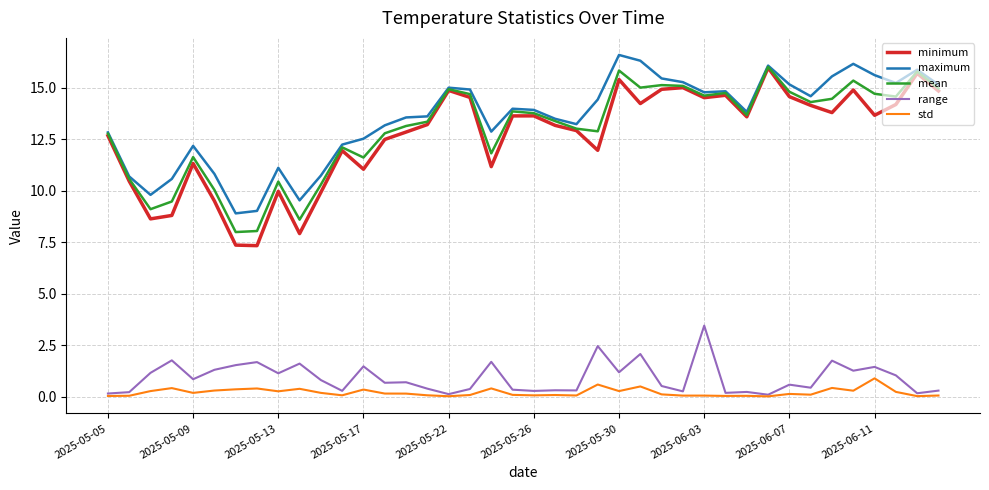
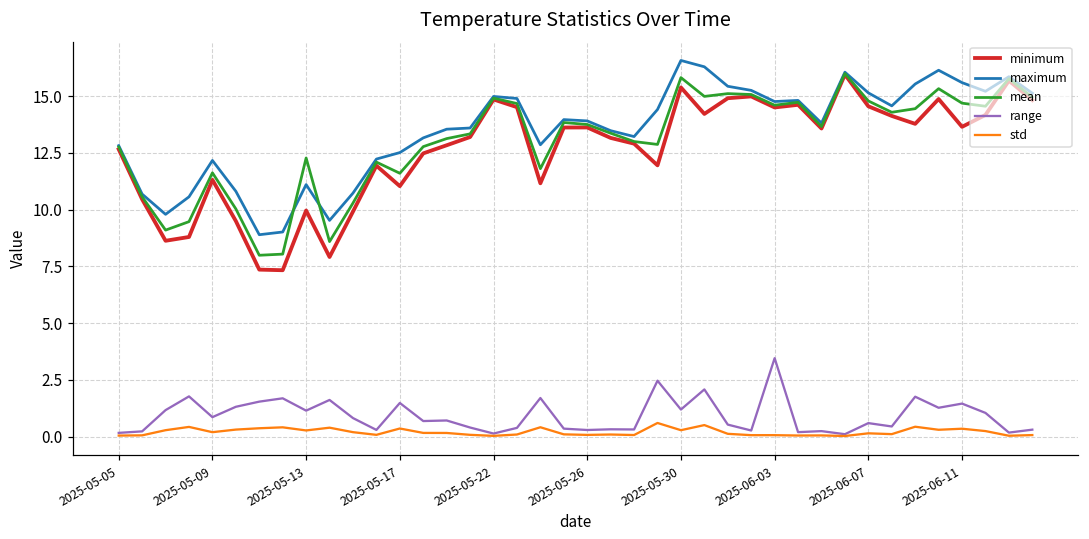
mean, 2025-05-13: 10.4 -> 12.3
std, 2025-06-11: 0.9 -> 0.3
